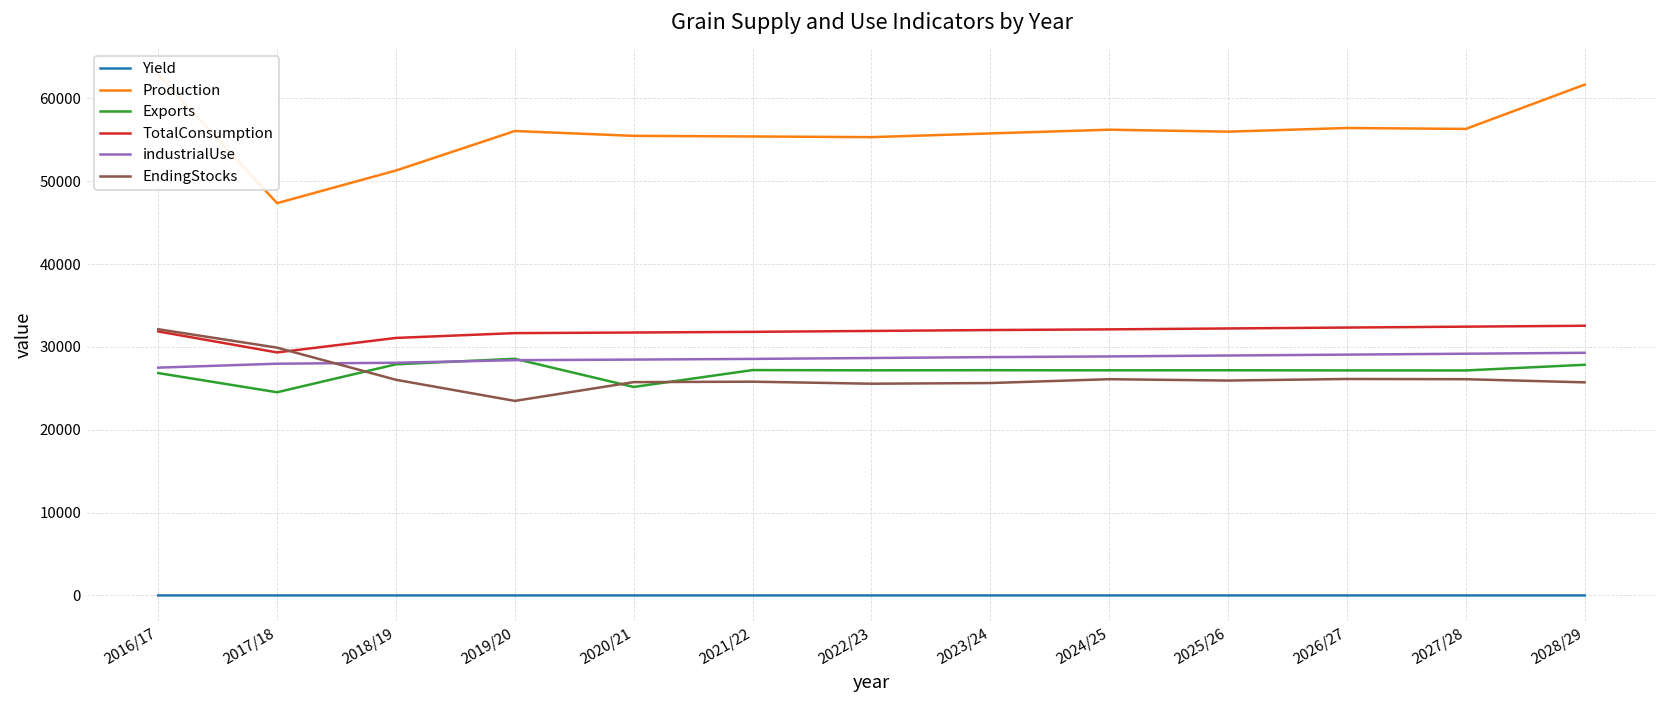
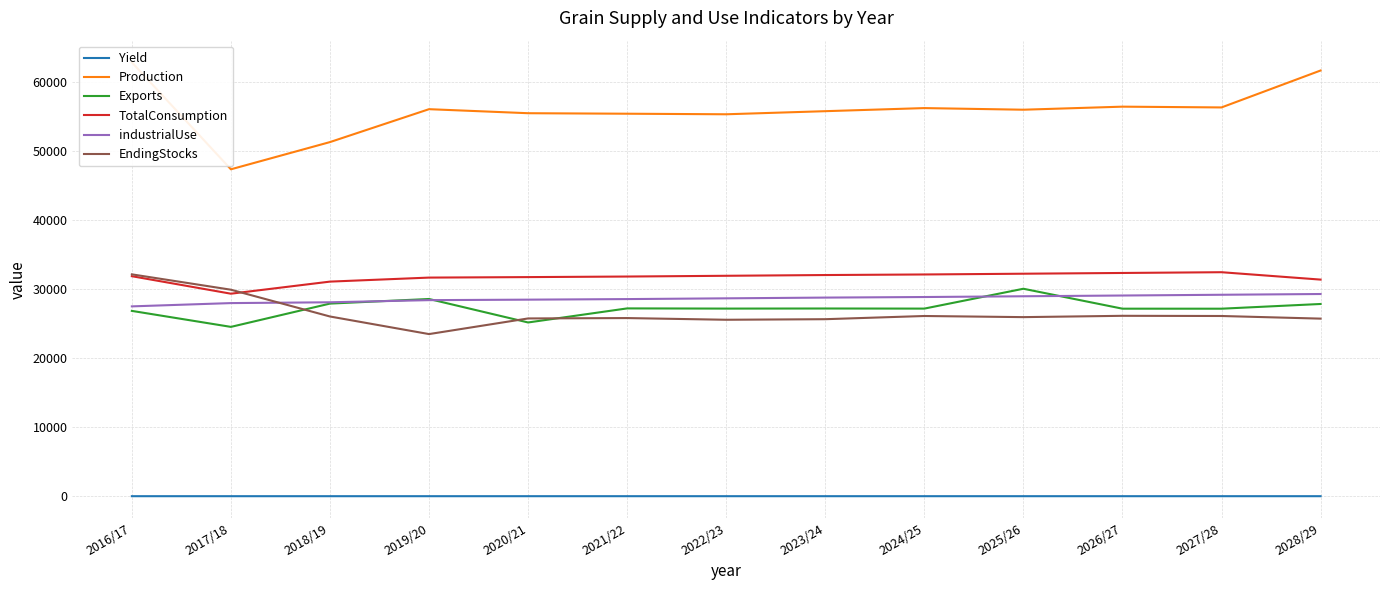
Exports, 2025/26: 27000 -> 30000
TotalConsumption, 2028/29: 33000 -> 31000
